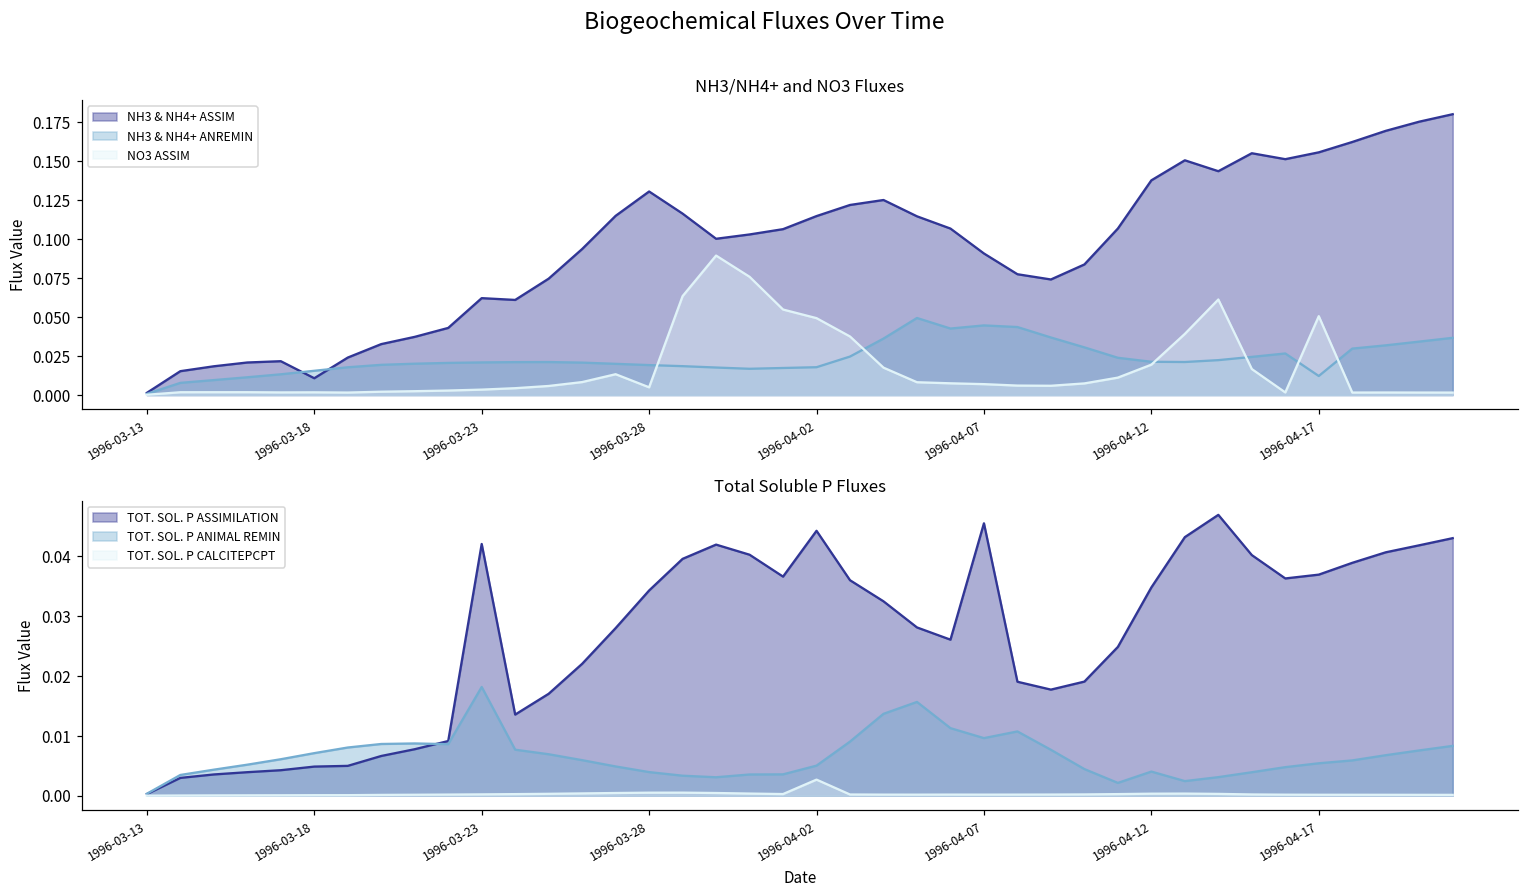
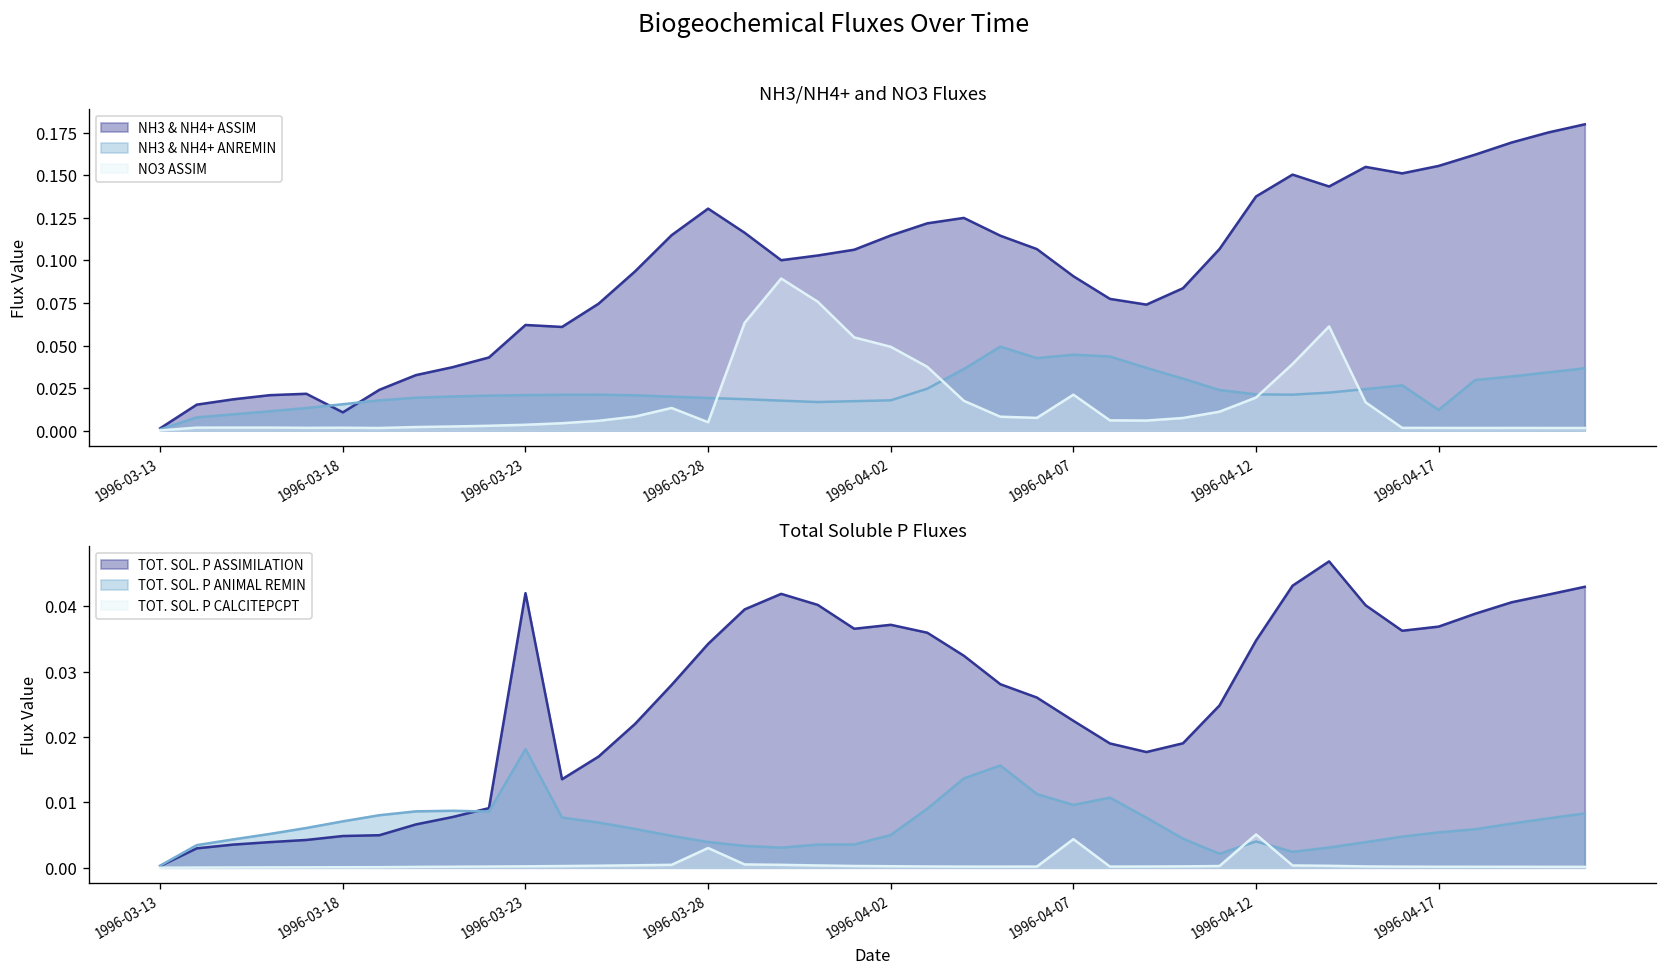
NH3/NH4+ and NO3 Fluxes, NO3 ASSIM, 1996-04-07: 0.007 -> 0.021
NH3/NH4+ and NO3 Fluxes, NO3 ASSIM, 1996-04-17: 0.051 -> 0.002
Total Soluble P Fluxes, TOT. SOL. P CALCITEPCPT, 1996-03-28: 0.000 -> 0.003
Total Soluble P Fluxes, TOT. SOL. P ASSIMILATION, 1996-04-02: 0.044 -> 0.037
Total Soluble P Fluxes, TOT. SOL. P CALCITEPCPT, 1996-04-02: 0.003 -> 0.000
Total Soluble P Fluxes, TOT. SOL. P ASSIMILATION, 1996-04-07: 0.045 -> 0.022
Total Soluble P Fluxes, TOT. SOL. P CALCITEPCPT, 1996-04-07: 0.000 -> 0.004
Total Soluble P Fluxes, TOT. SOL. P CALCITEPCPT, 1996-04-12: 0.000 -> 0.005
